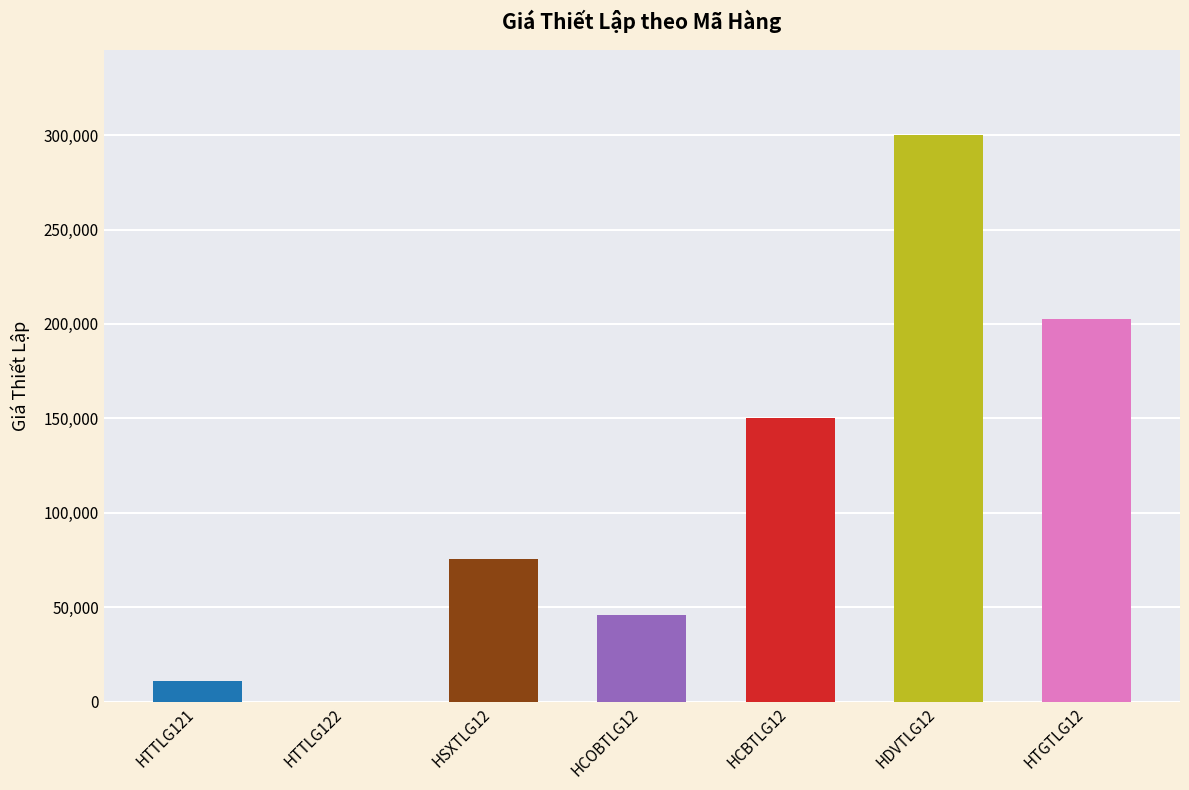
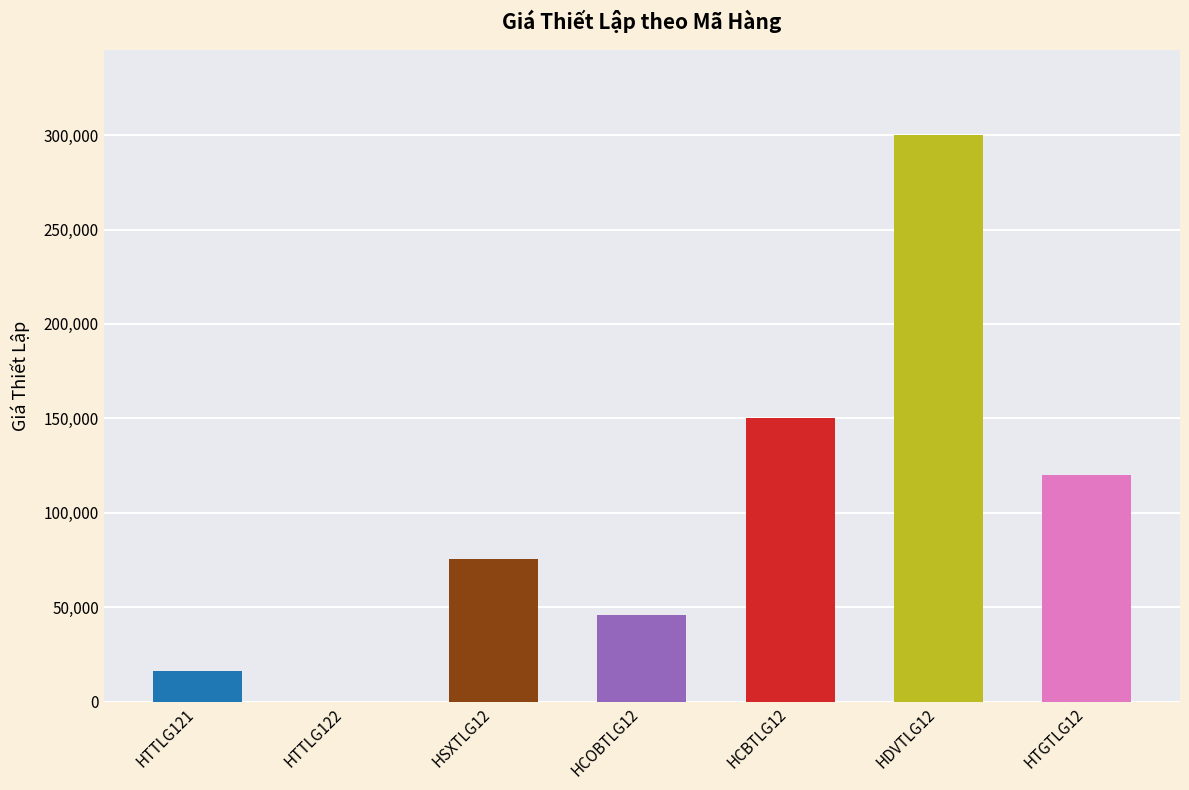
HTTLG121: 11,000 -> 16,000
HTGTLG12: 203,000 -> 120,000
